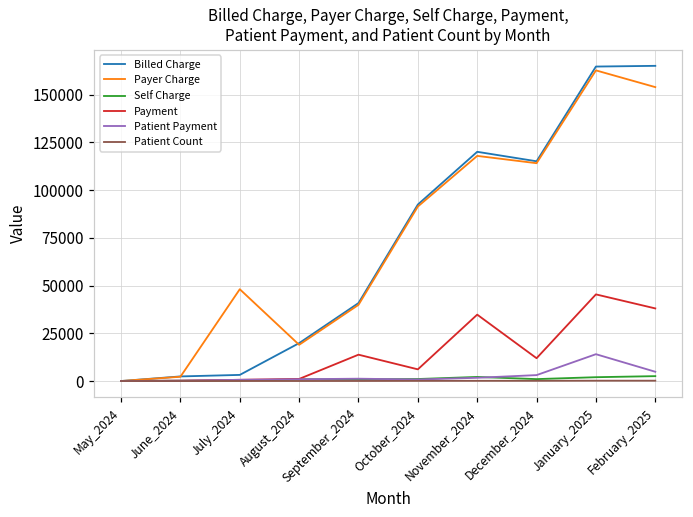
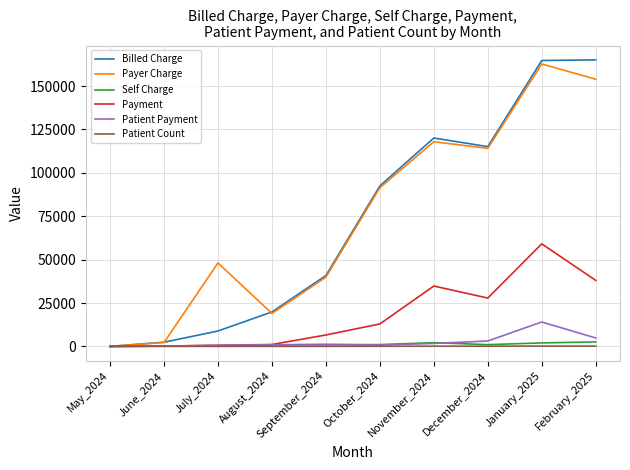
Billed Charge, July_2024: 3000 -> 9000
Payment, September_2024: 14000 -> 7000
Payment, October_2024: 6000 -> 13000
Payment, December_2024: 12000 -> 28000
Payment, January_2025: 45000 -> 59000
